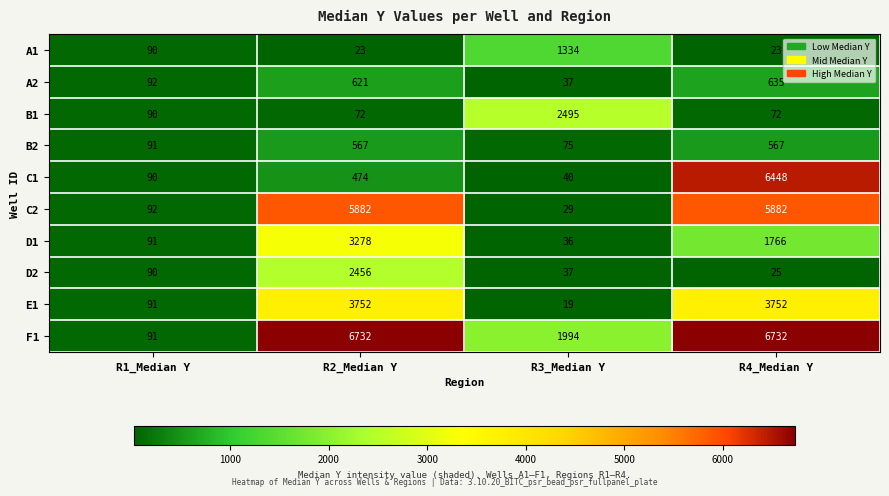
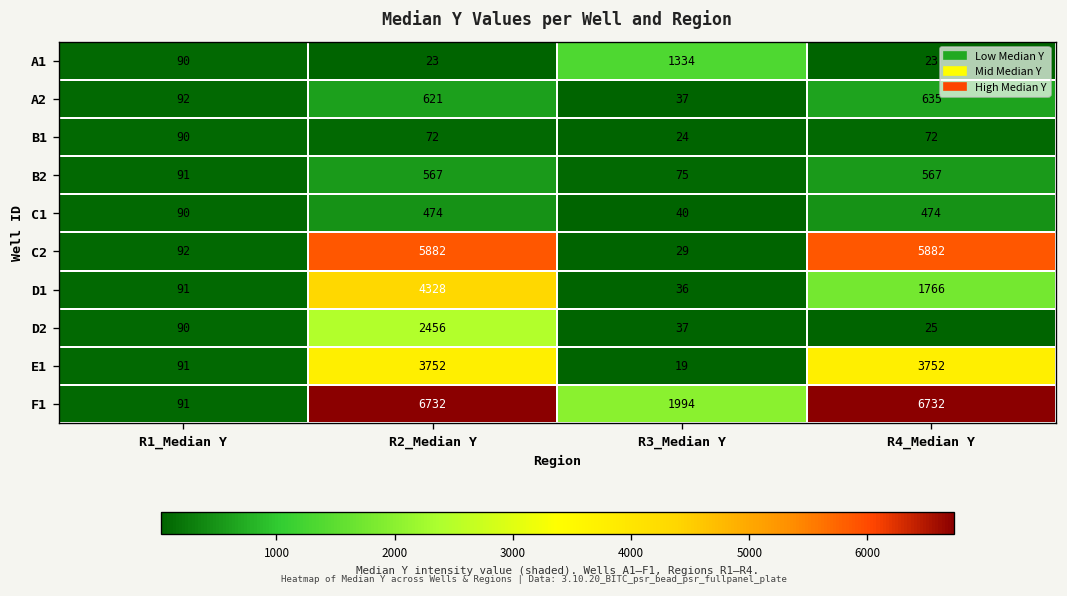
B1, R3_Median Y: 2495 -> 24
C1, R4_Median Y: 6448 -> 474
D1, R2_Median Y: 3278 -> 4328
